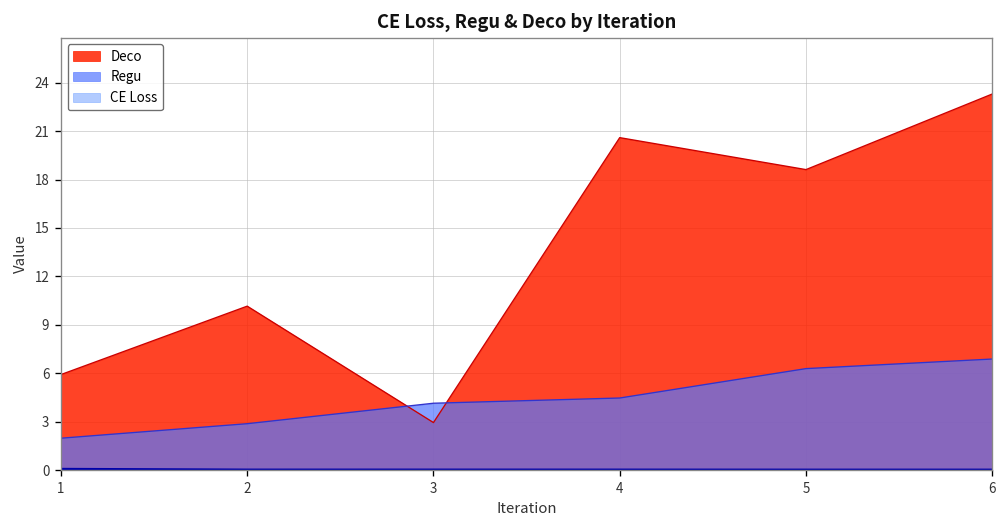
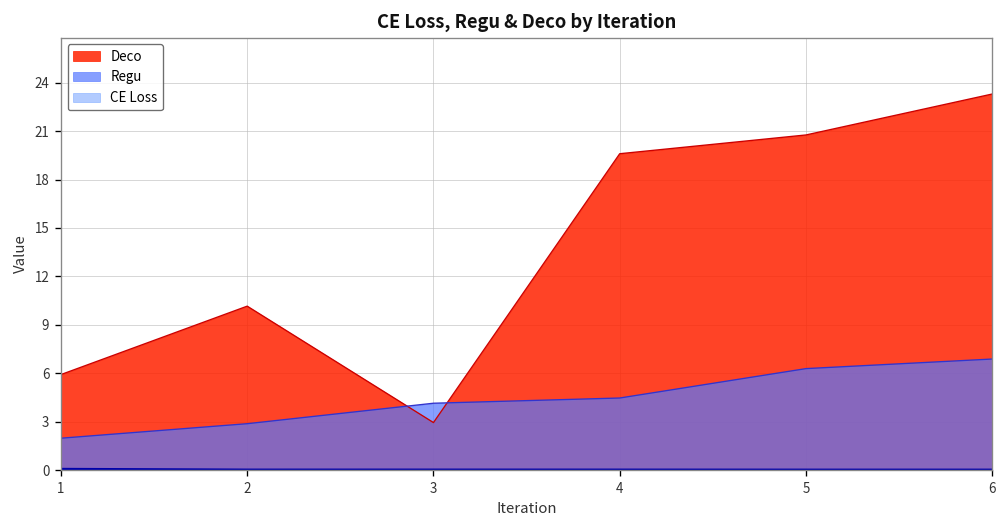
Deco, 4: 20.6 -> 19.6
Deco, 5: 18.6 -> 20.8
